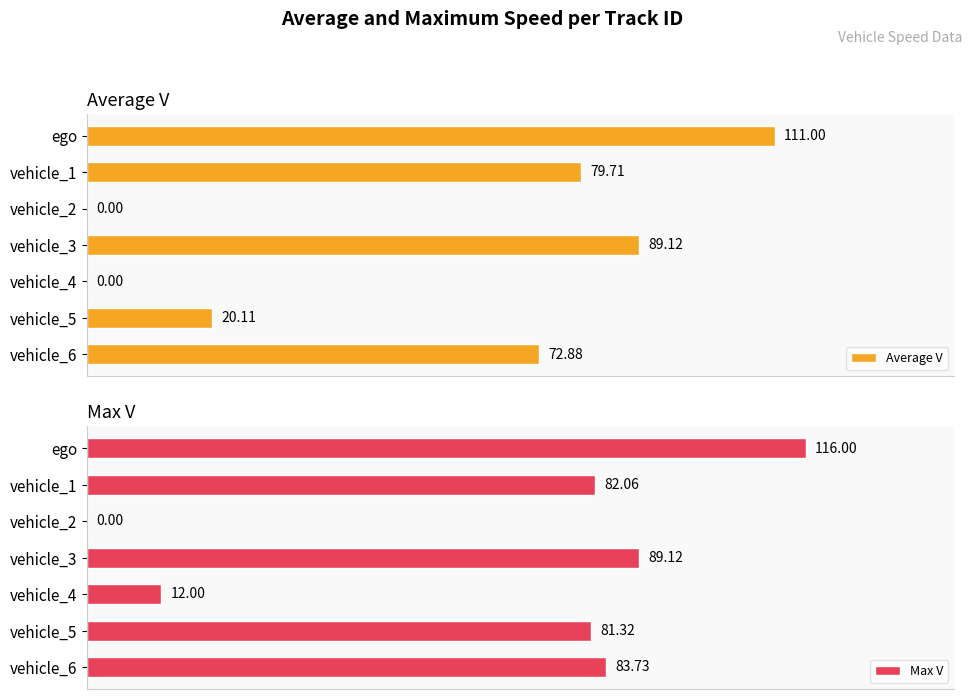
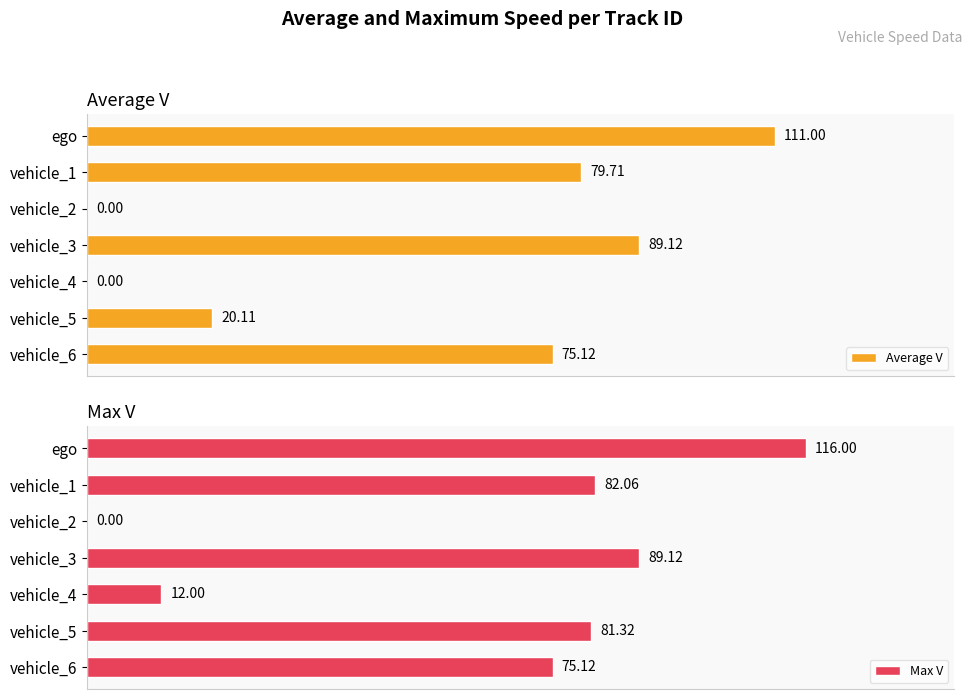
Average V, vehicle_6: 72.88 -> 75.12
Max V, vehicle_6: 83.73 -> 75.12
